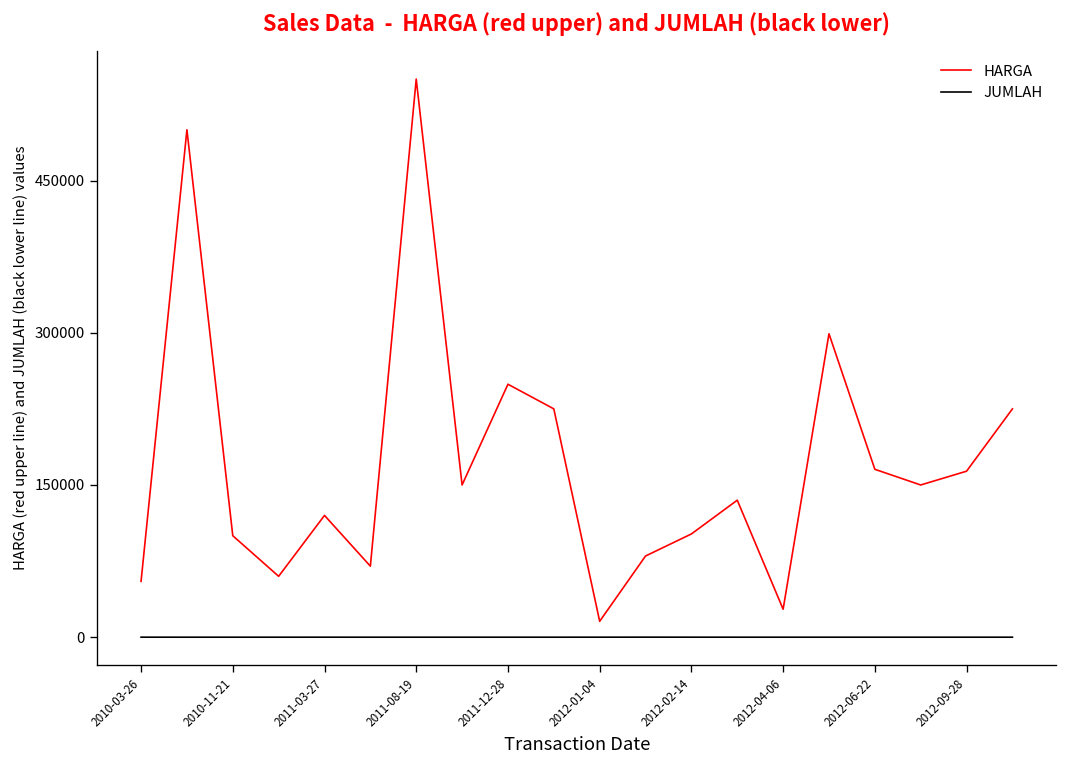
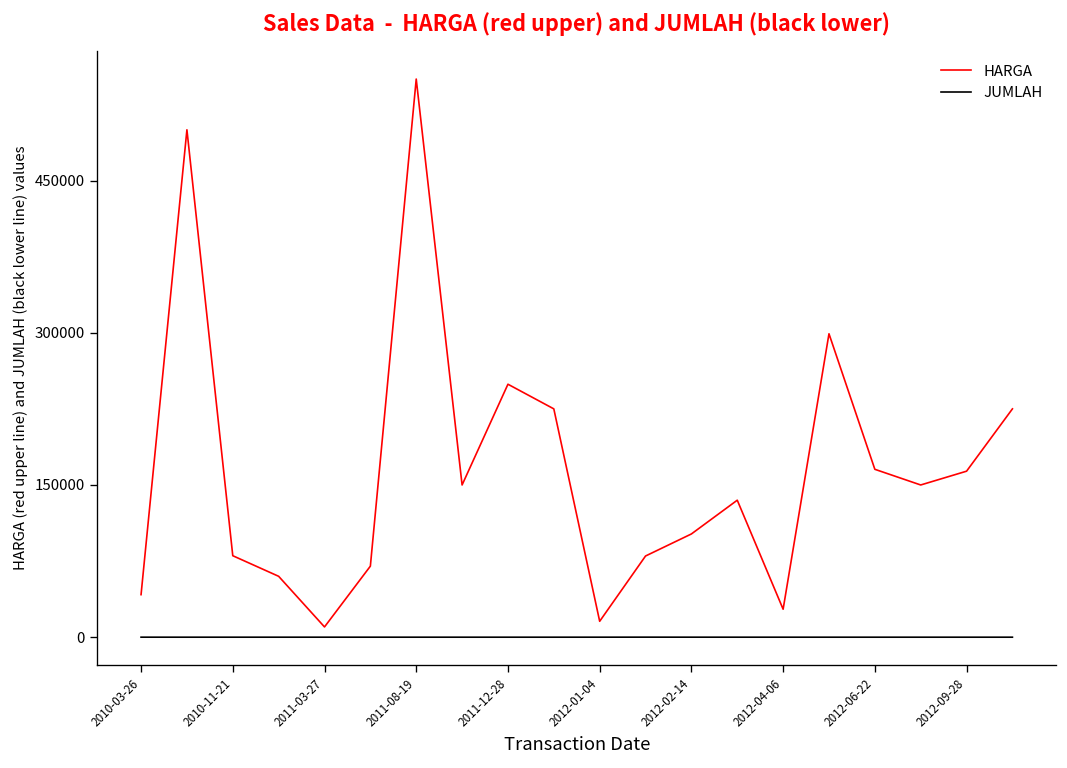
HARGA, 2010-03-26: 60000 -> 40000
HARGA, 2010-11-21: 100000 -> 80000
HARGA, 2011-03-27: 120000 -> 10000
